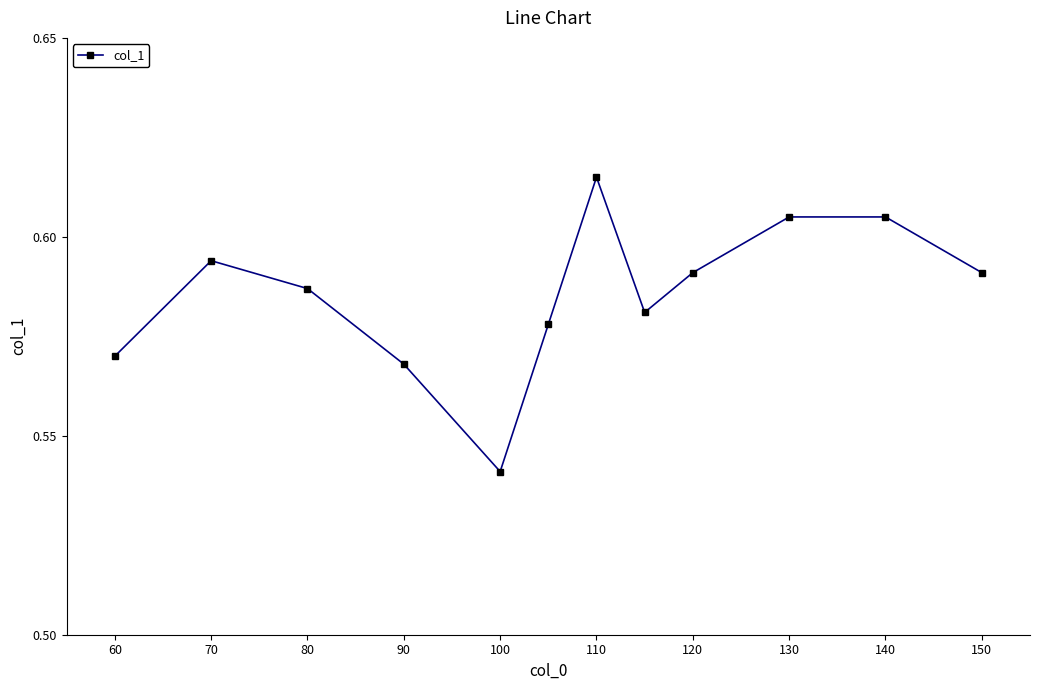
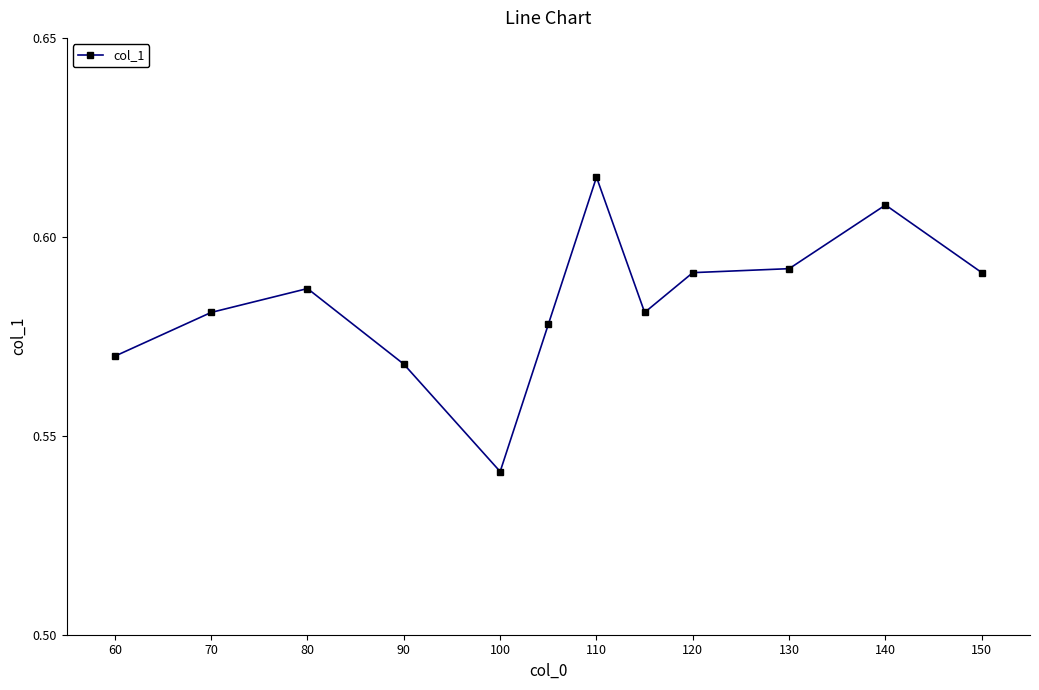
70: 0.594 -> 0.581
130: 0.605 -> 0.592
140: 0.605 -> 0.608
